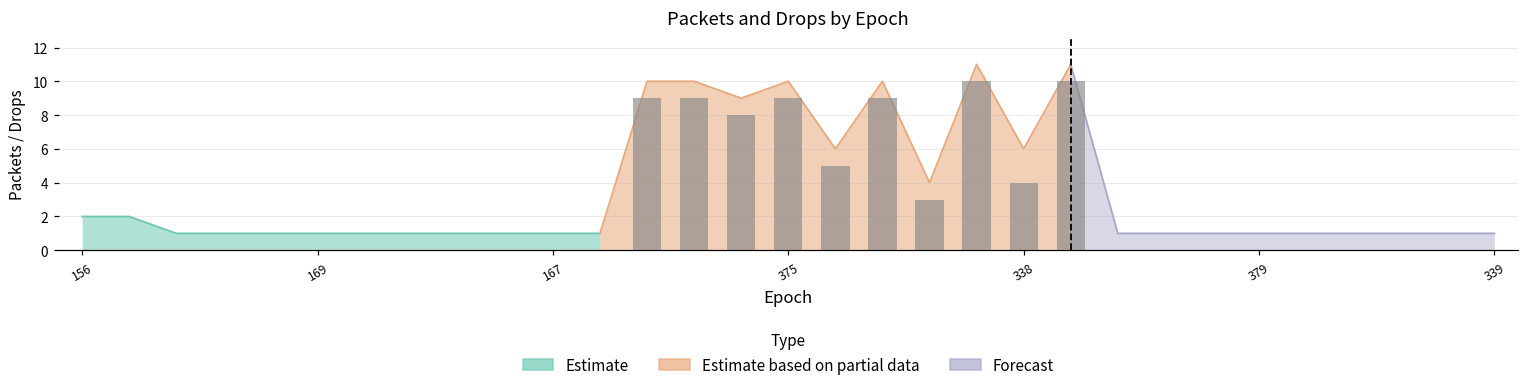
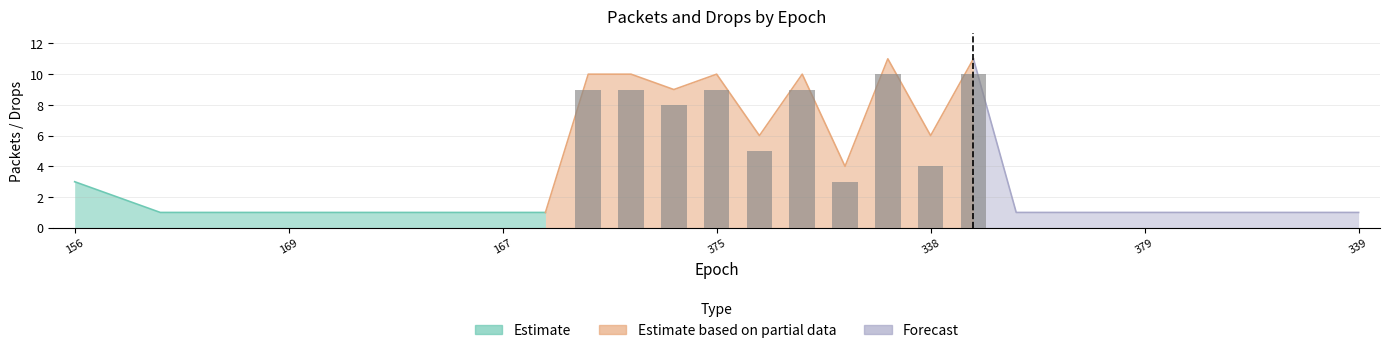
Estimate, 156: 2 -> 3
